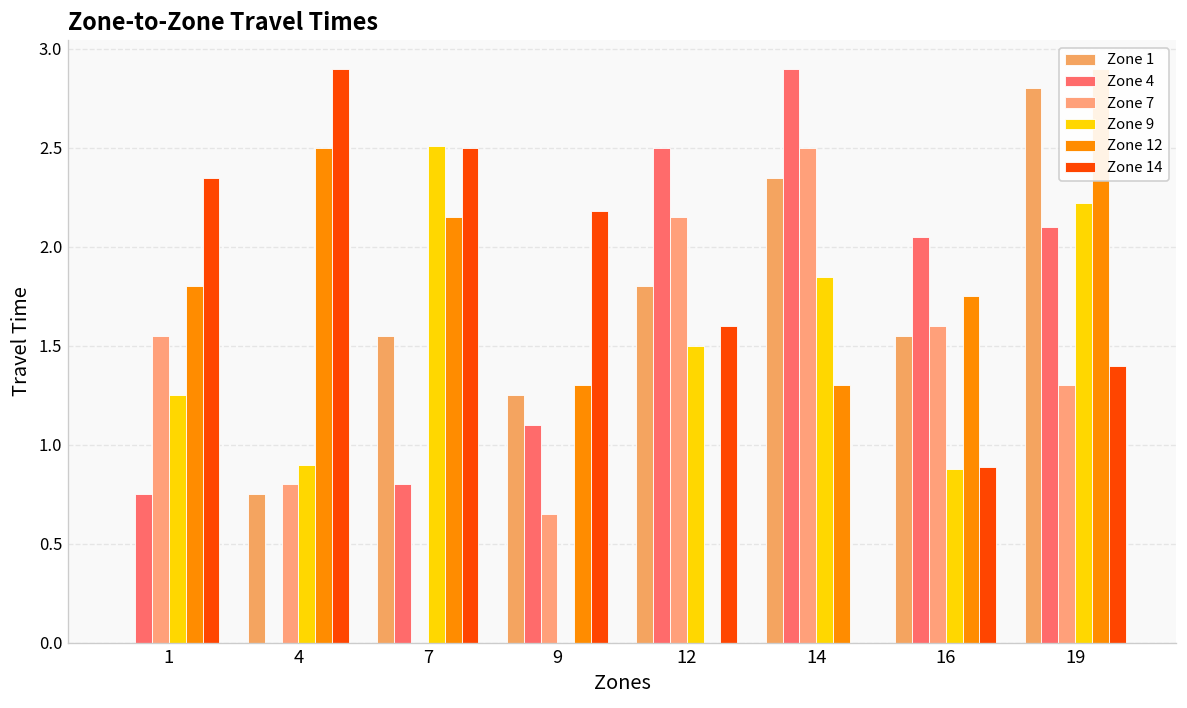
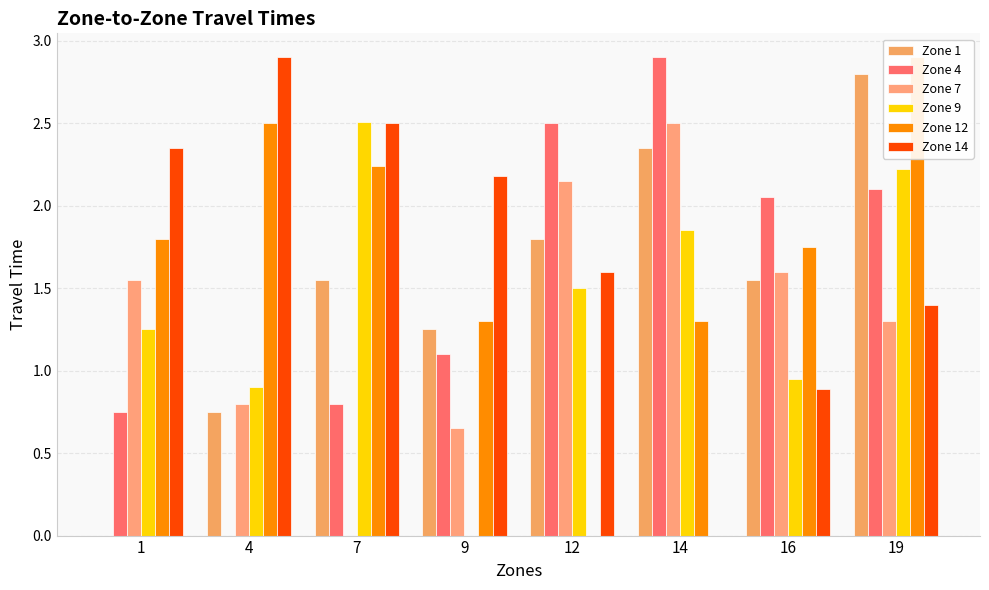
Zone 12, 7: 2.15 -> 2.24
Zone 9, 16: 0.88 -> 0.95
